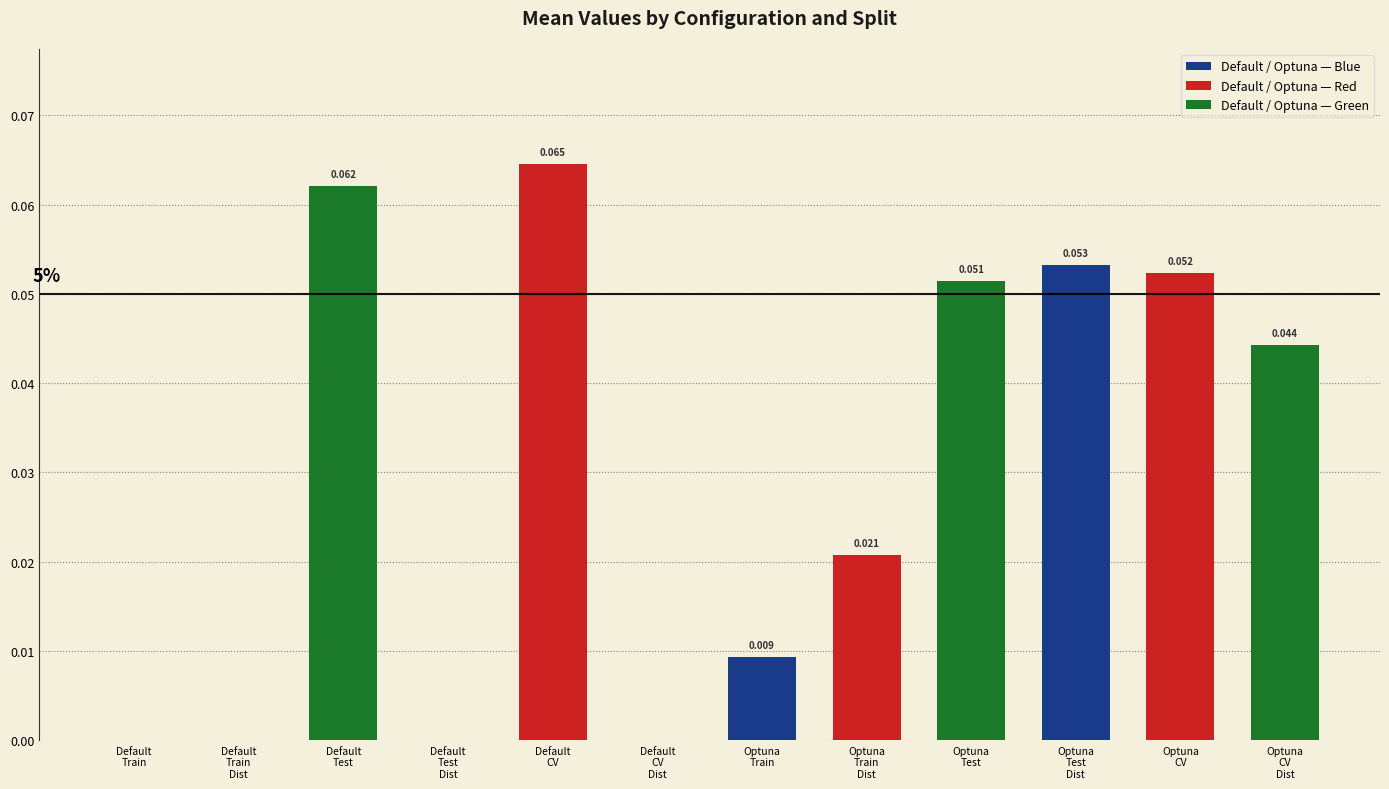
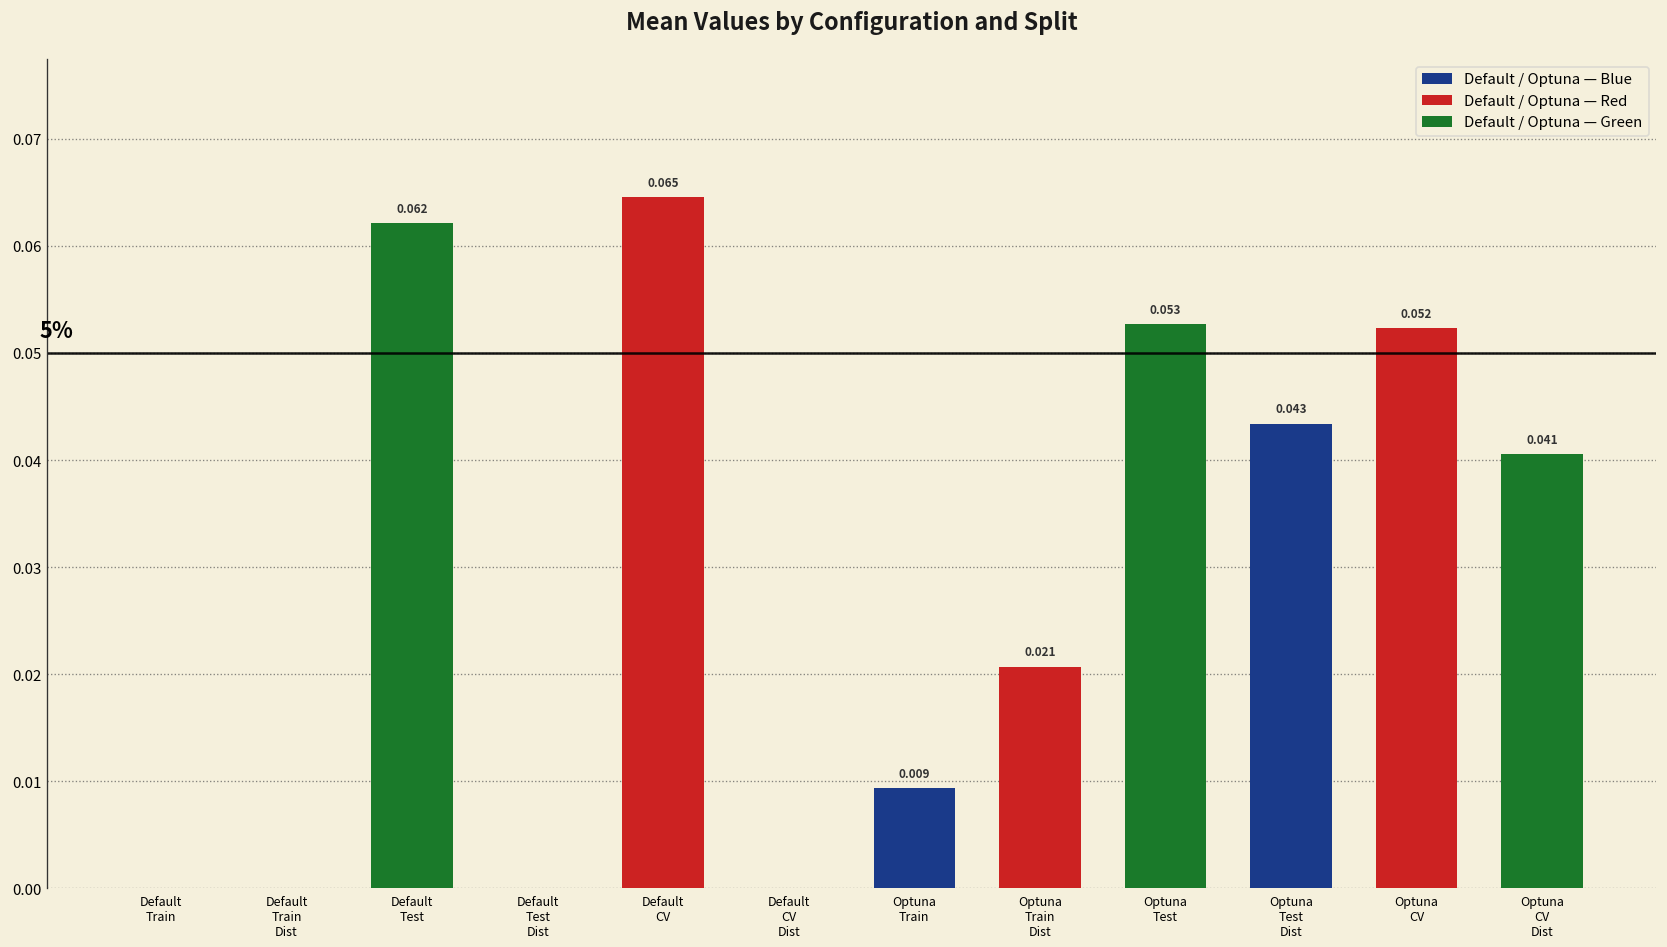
Optuna Test: 0.051 -> 0.053
Optuna Test Dist: 0.053 -> 0.043
Optuna CV Dist: 0.044 -> 0.041
